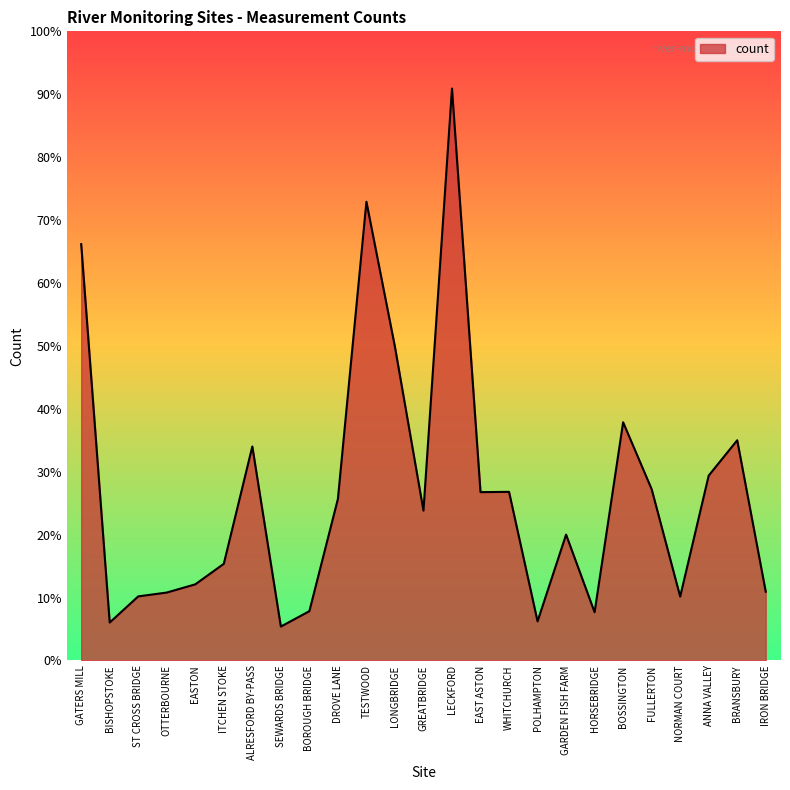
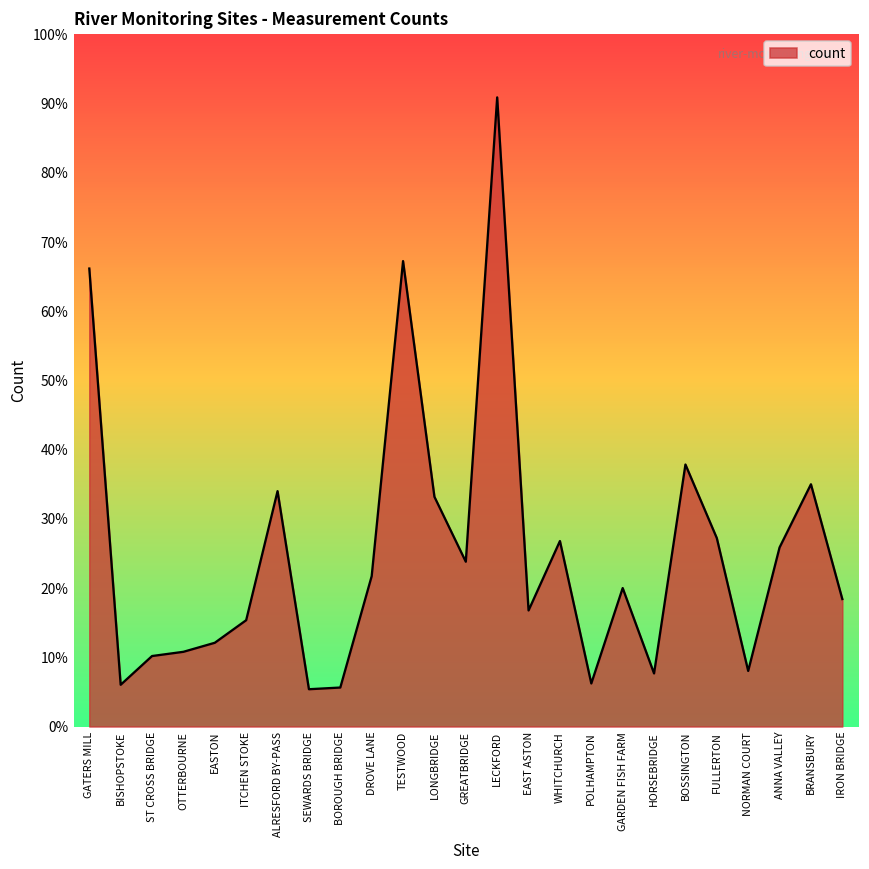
BOROUGH BRIDGE: 8% -> 6%
DROVE LANE: 26% -> 22%
TESTWOOD: 73% -> 67%
LONGBRIDGE: 50% -> 33%
EAST ASTON: 27% -> 17%
NORMAN COURT: 10% -> 8%
ANNA VALLEY: 29% -> 26%
IRON BRIDGE: 11% -> 18%
